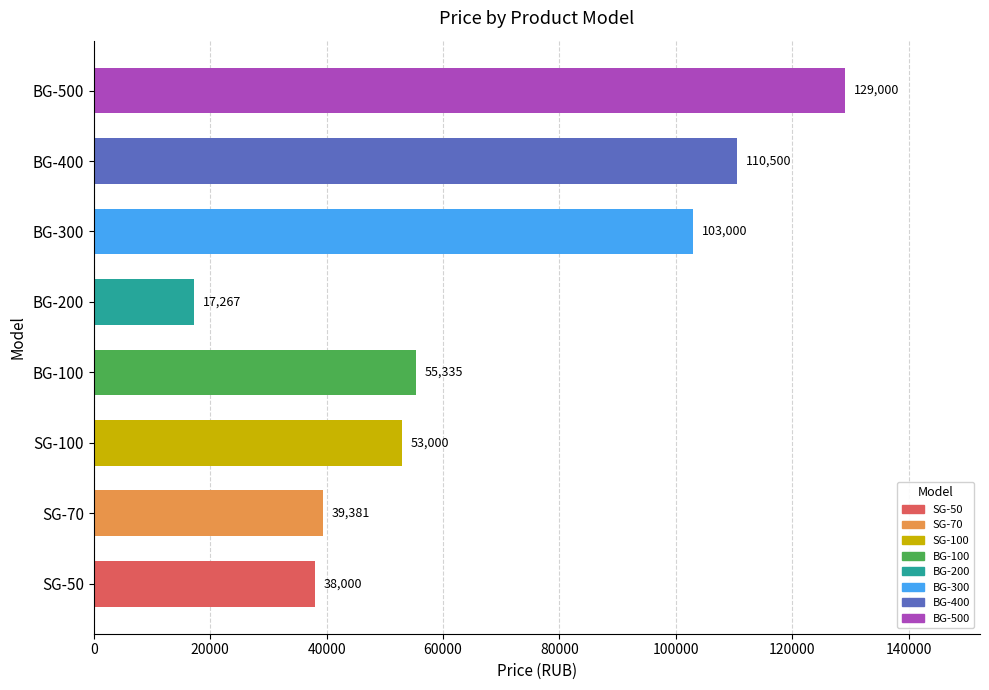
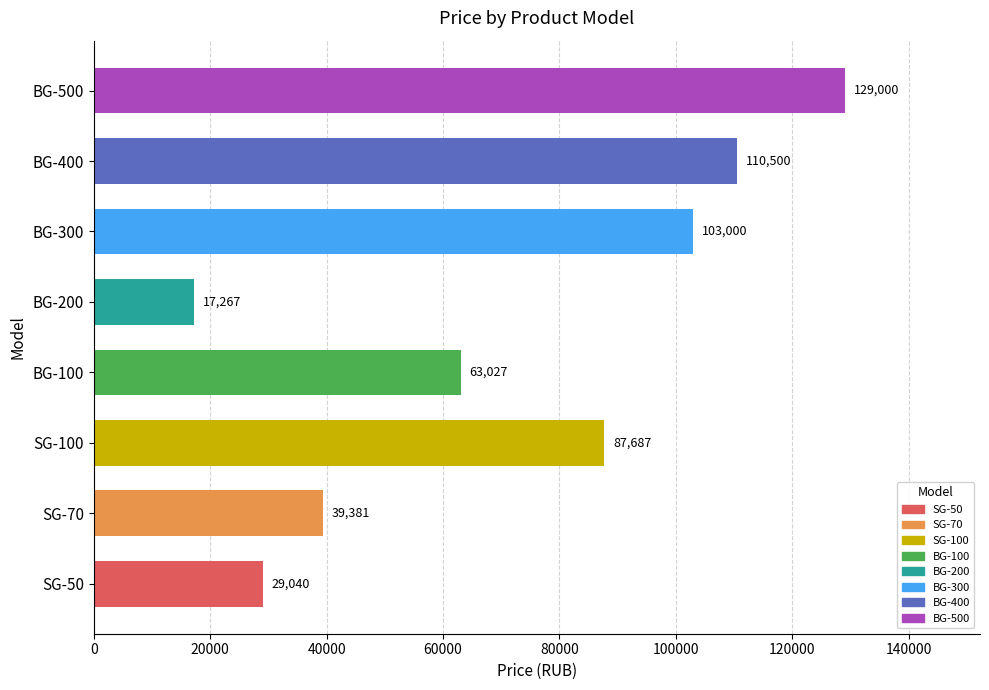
BG-100: 55,335 -> 63,027
SG-100: 53,000 -> 87,687
SG-50: 38,000 -> 29,040
